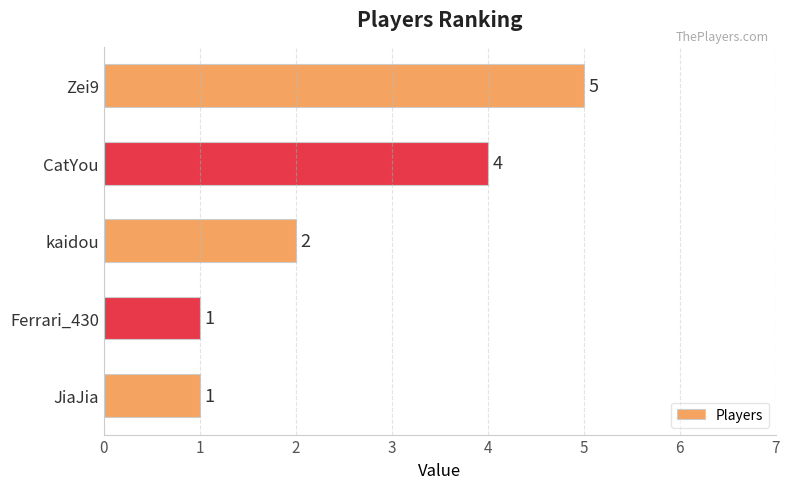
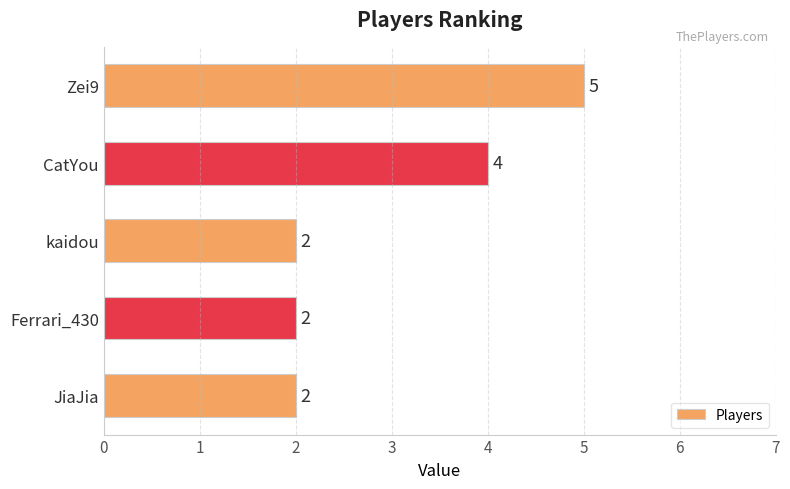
Ferrari_430: 1 -> 2
JiaJia: 1 -> 2
